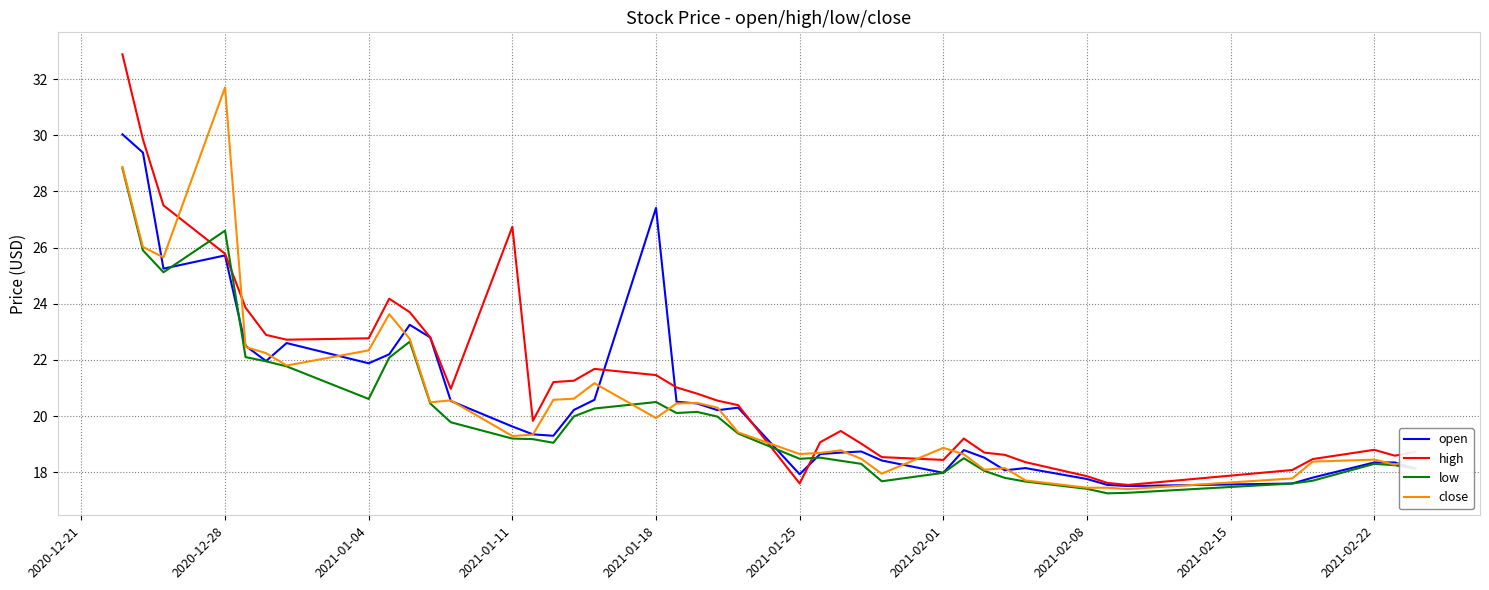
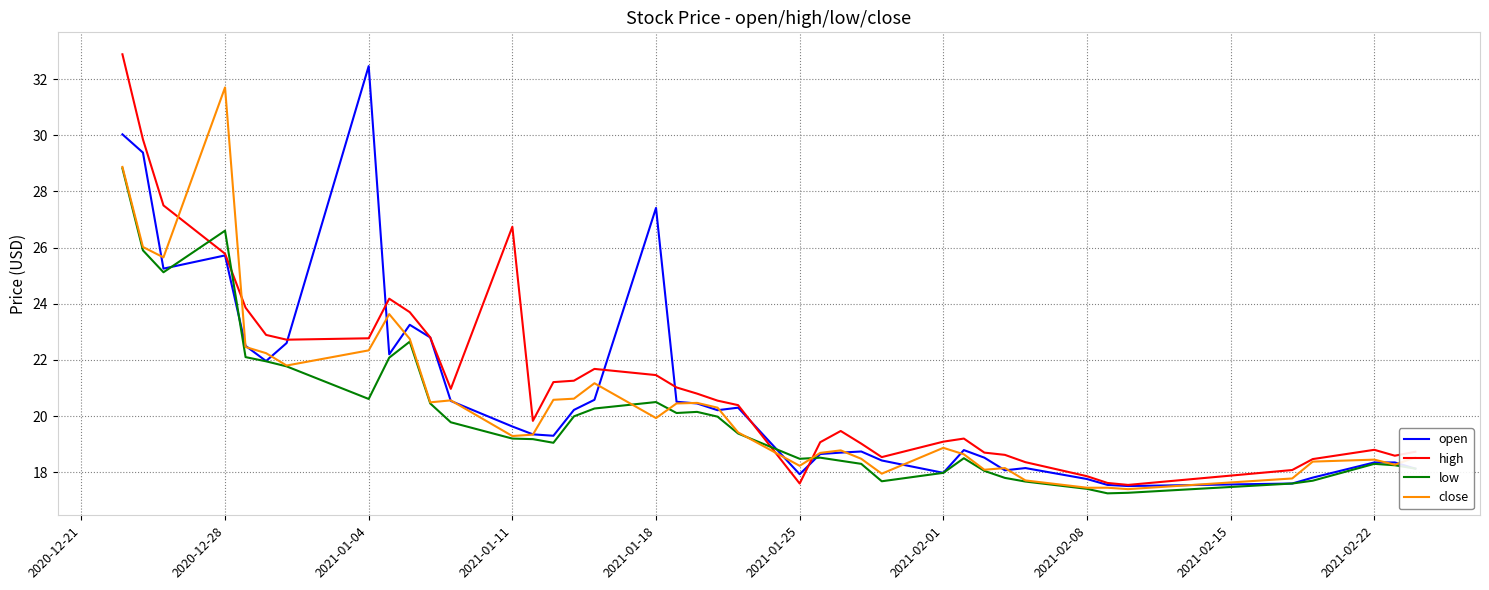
open, 2021-01-04: 21.9 -> 32.5
close, 2021-01-25: 18.7 -> 18.2
high, 2021-02-01: 18.4 -> 19.1
